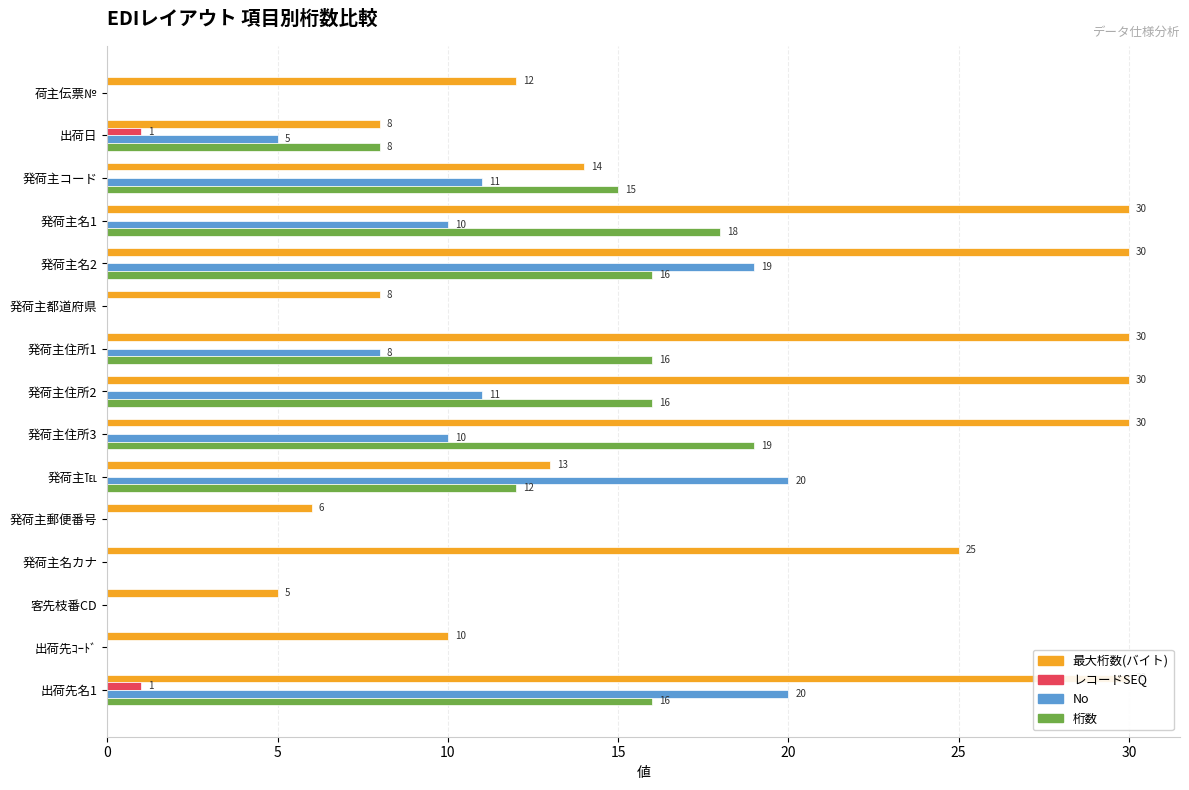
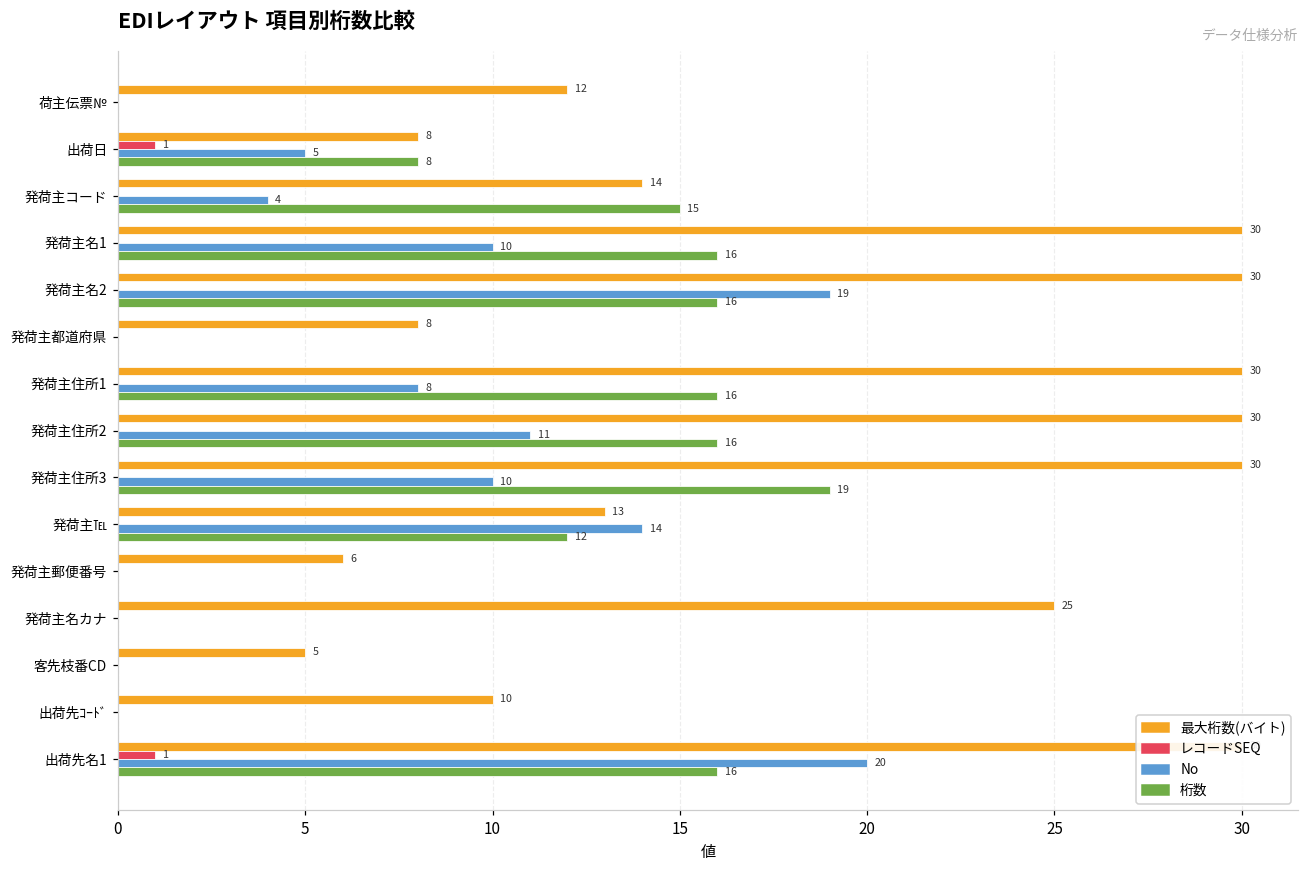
No, 発荷主コード: 11 -> 4
桁数, 発荷主名1: 18 -> 16
No, 発荷主℡: 20 -> 14
